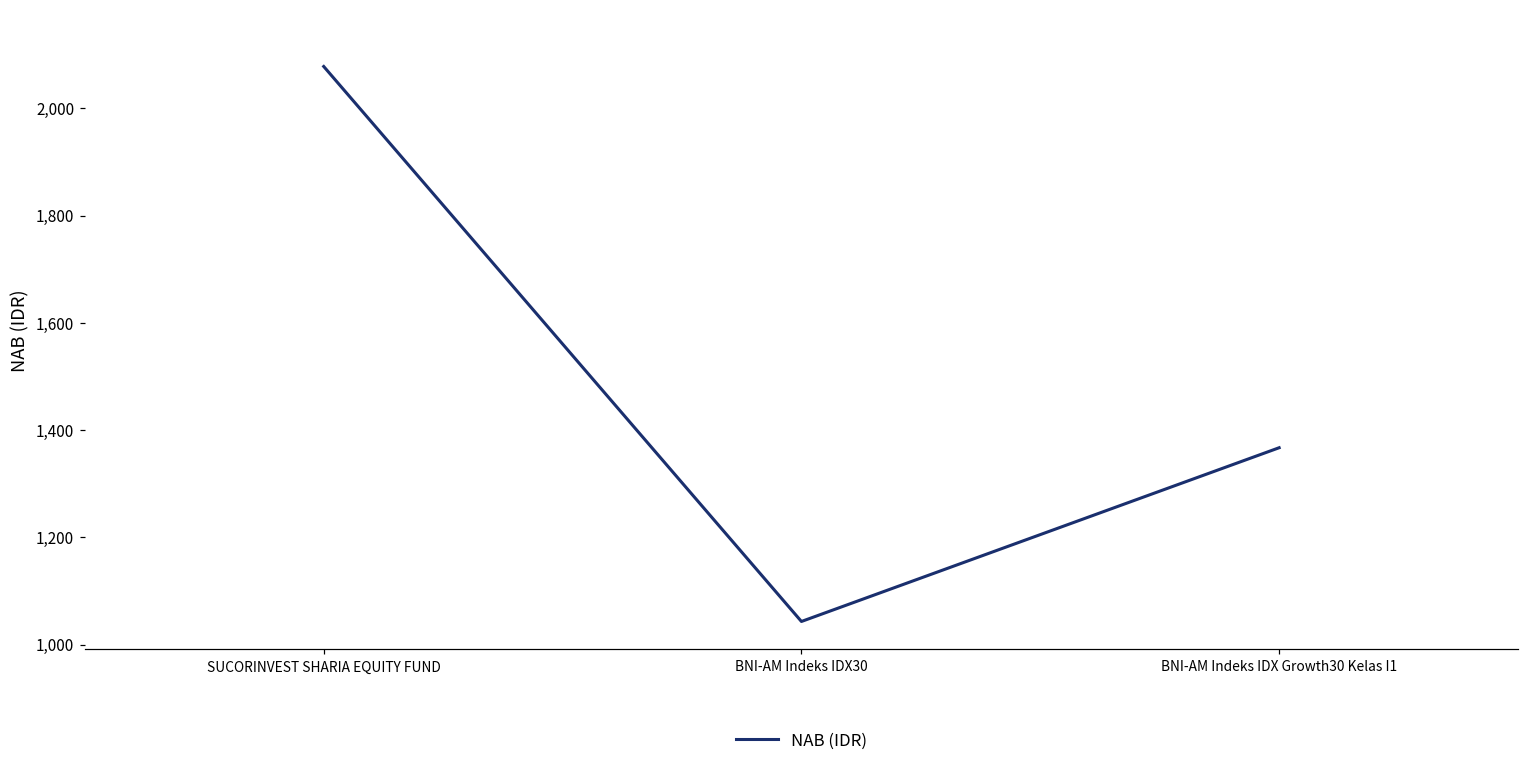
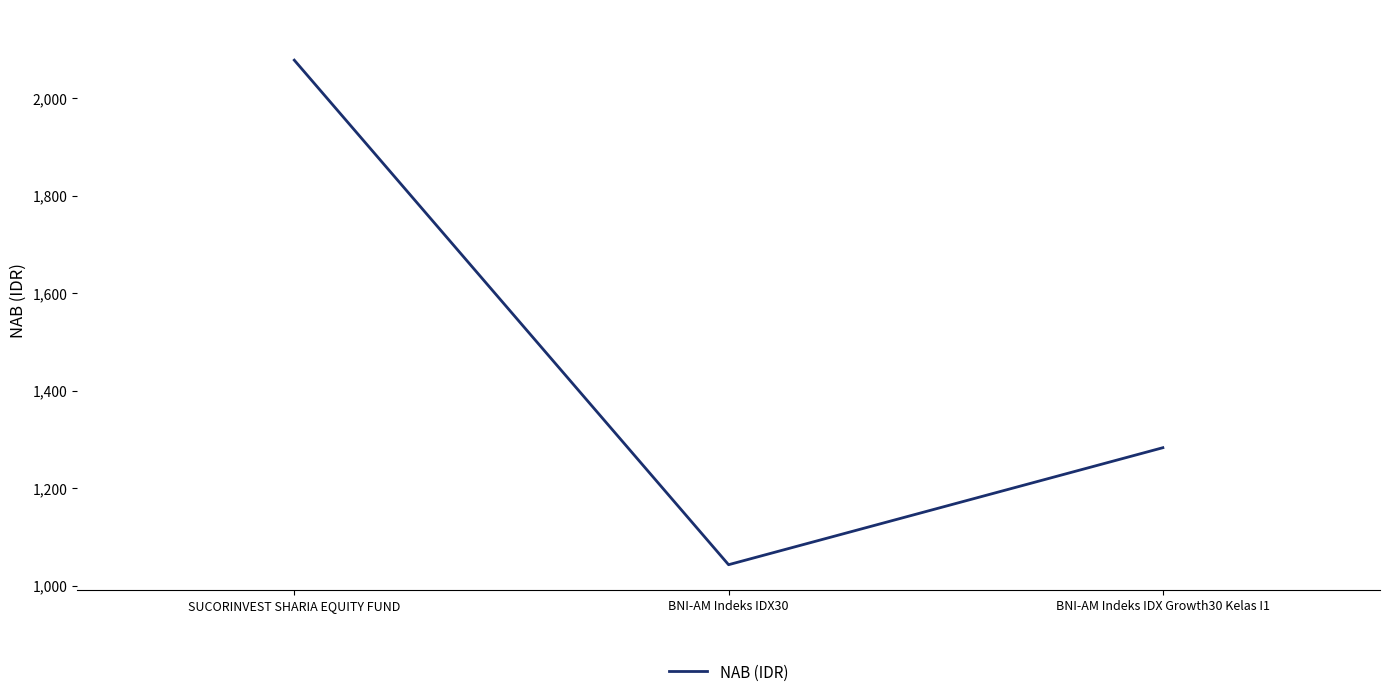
BNI-AM Indeks IDX Growth30 Kelas I1: 1,370 -> 1,280
